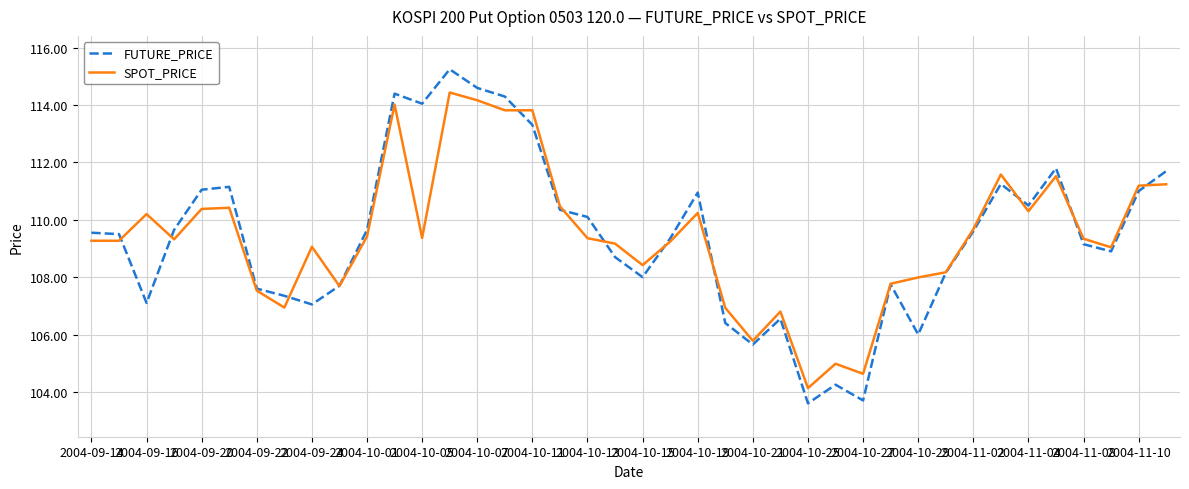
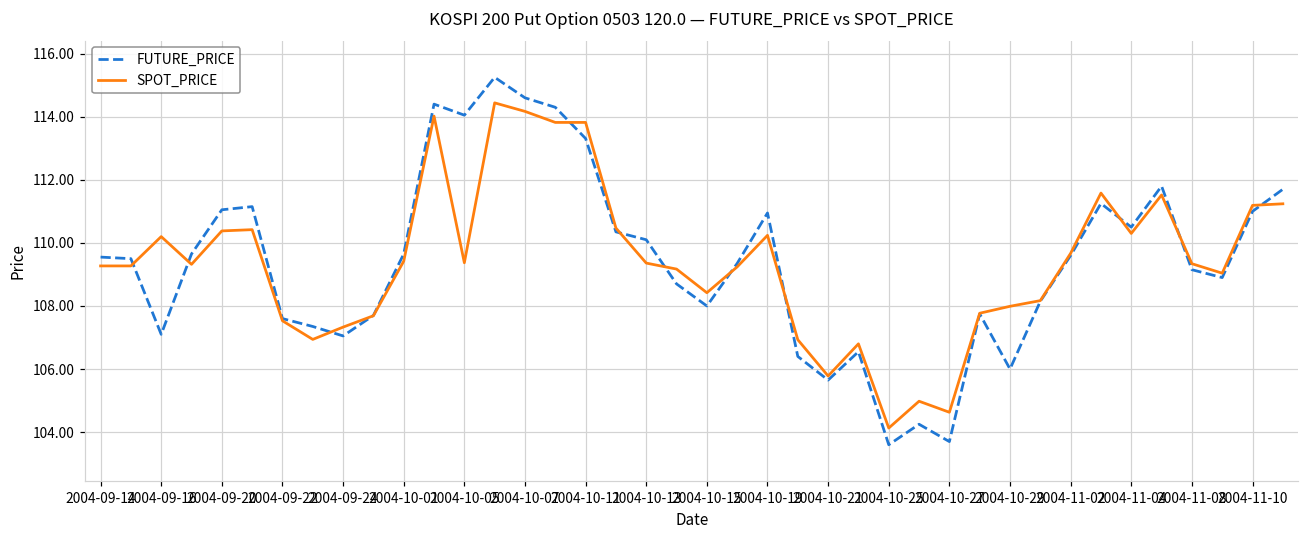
SPOT_PRICE, 2004-09-24: 109.1 -> 107.3
